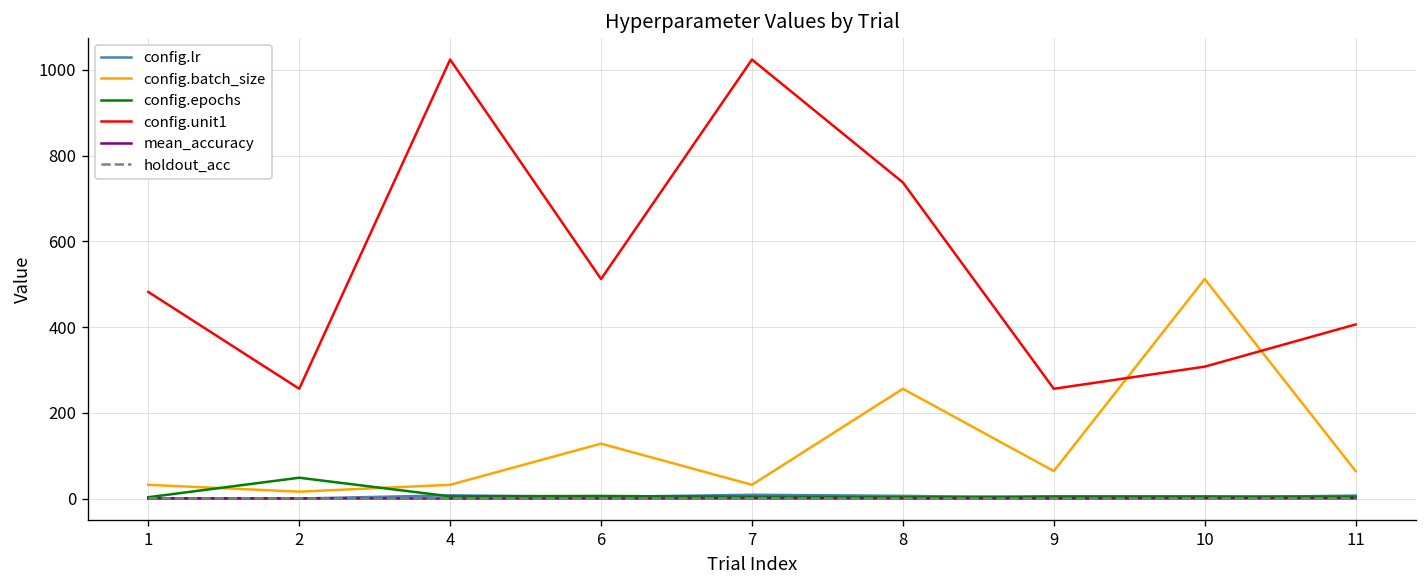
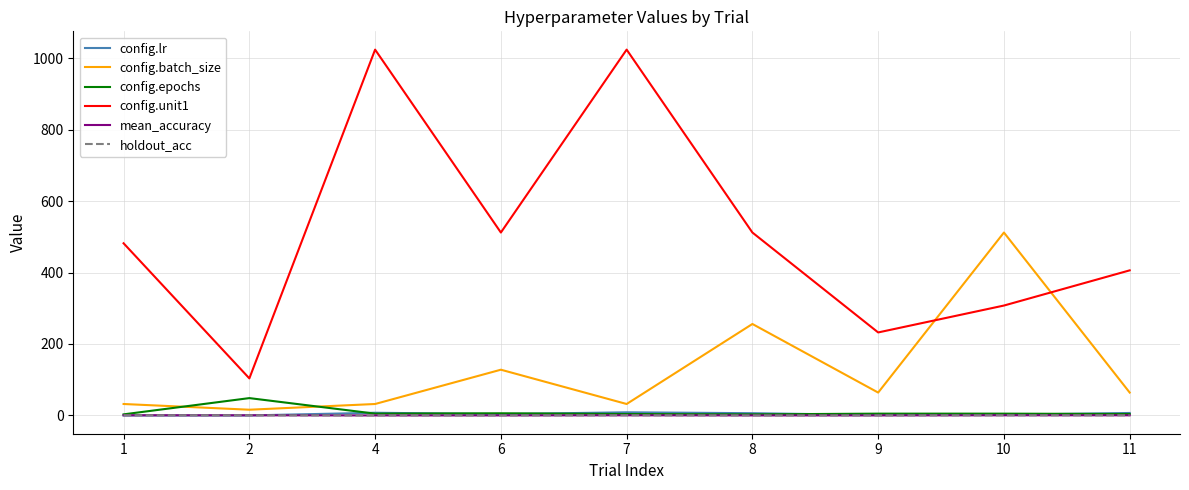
config.unit1, 2: 260 -> 100
config.unit1, 8: 740 -> 510
config.unit1, 9: 260 -> 230
